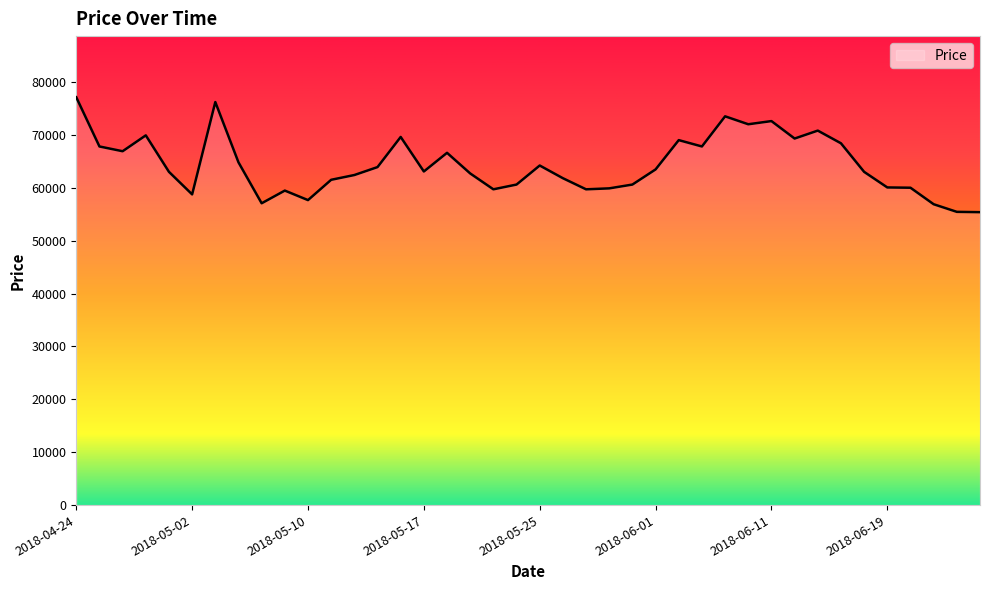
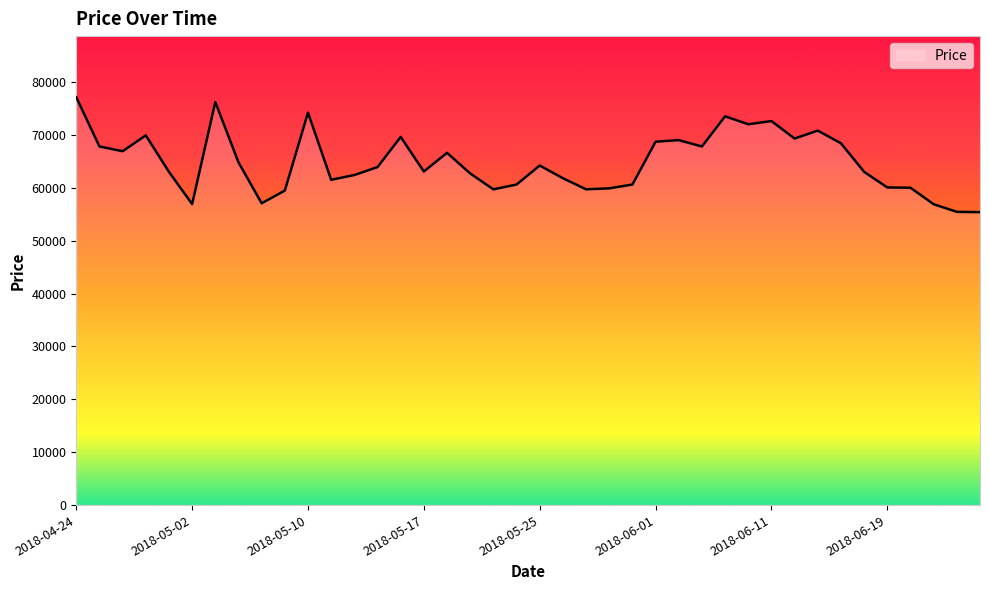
2018-05-02: 59000 -> 57000
2018-05-10: 58000 -> 74000
2018-06-01: 63000 -> 69000
